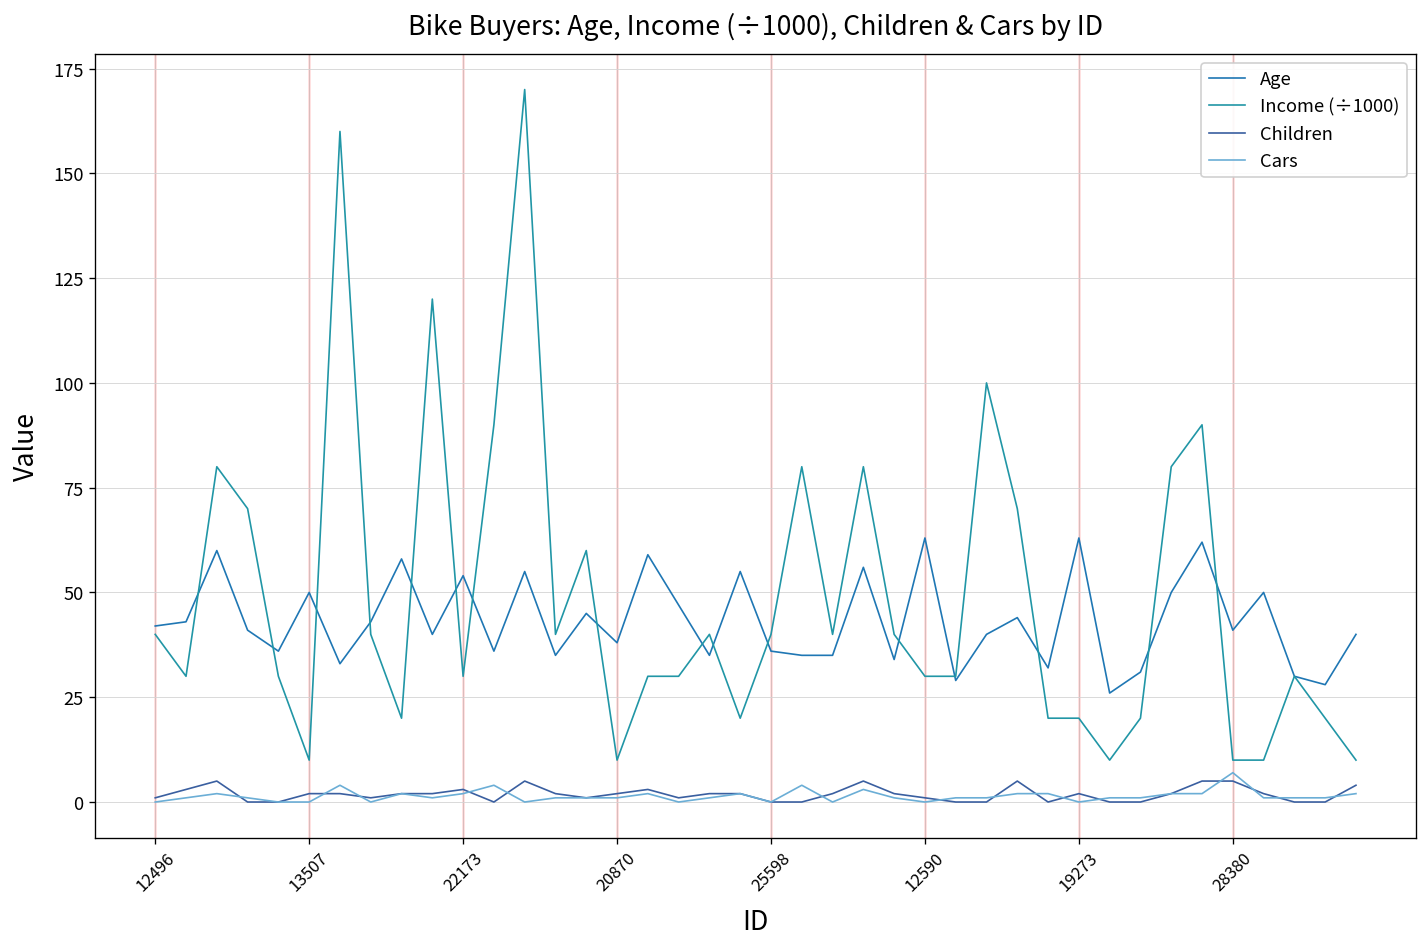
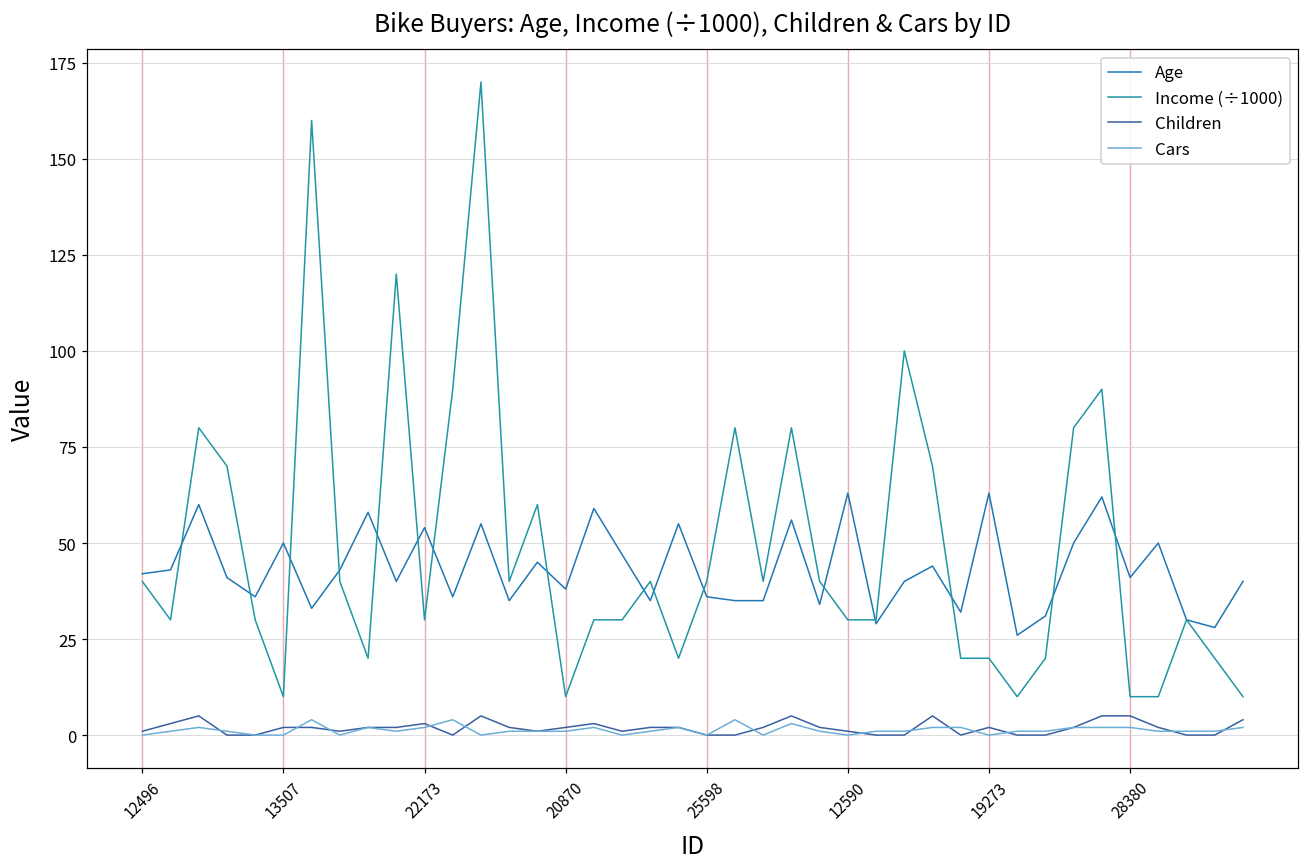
Cars, 28380: 7 -> 2
